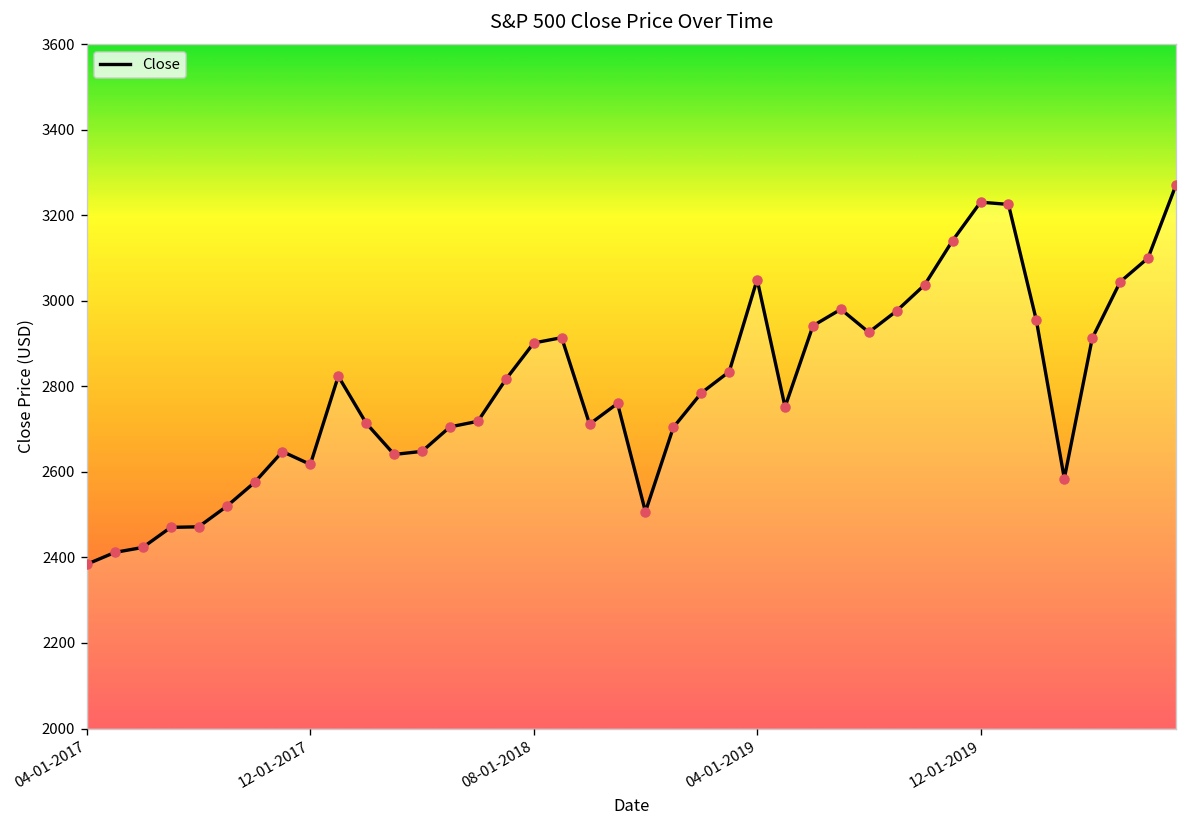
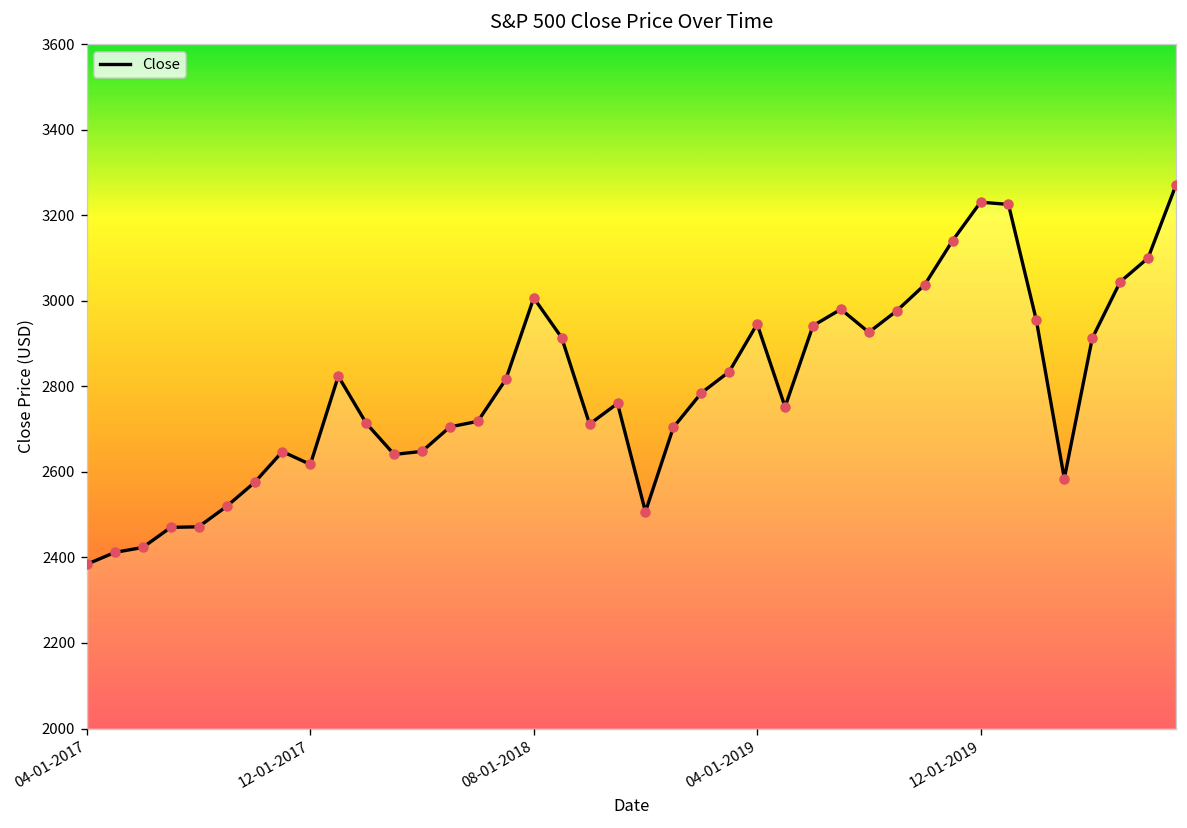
08-01-2018: 2900 -> 3010
04-01-2019: 3050 -> 2950
